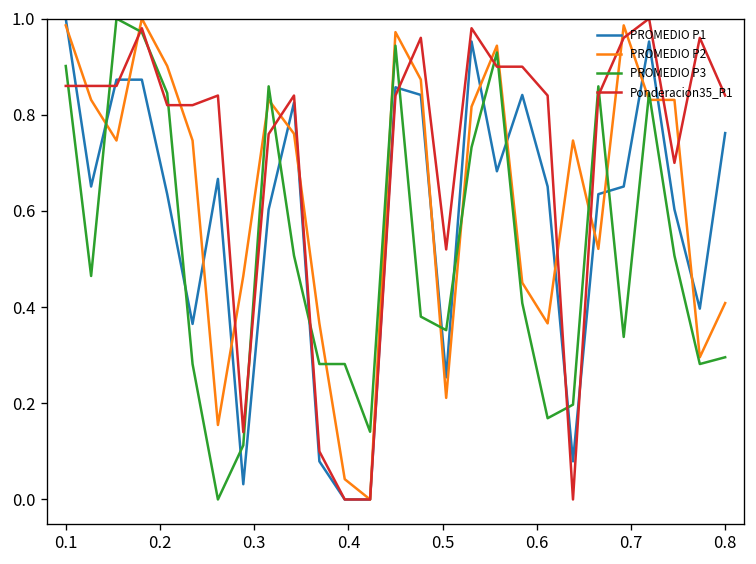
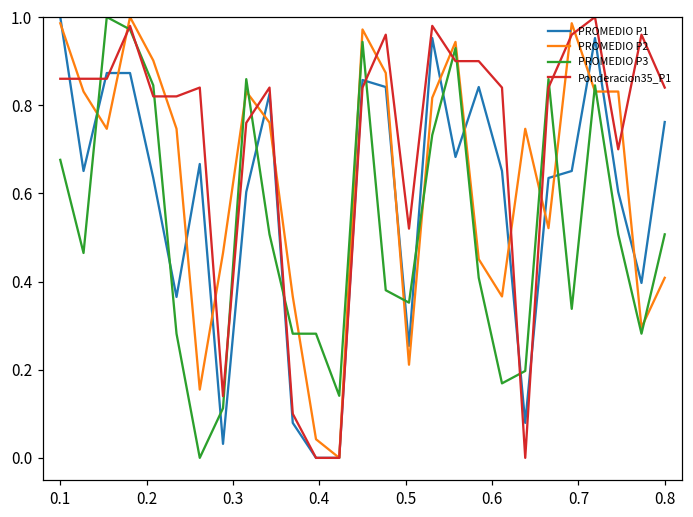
PROMEDIO P3, 0.1: 0.90 -> 0.68
PROMEDIO P3, 0.8: 0.30 -> 0.51
